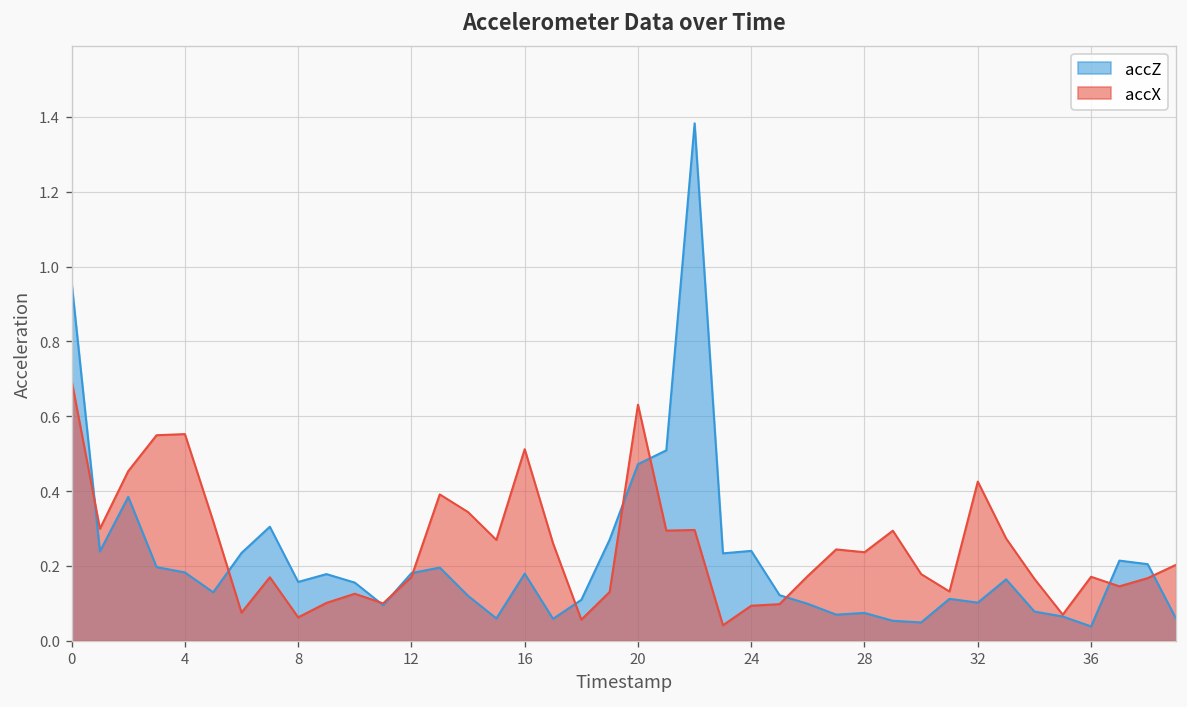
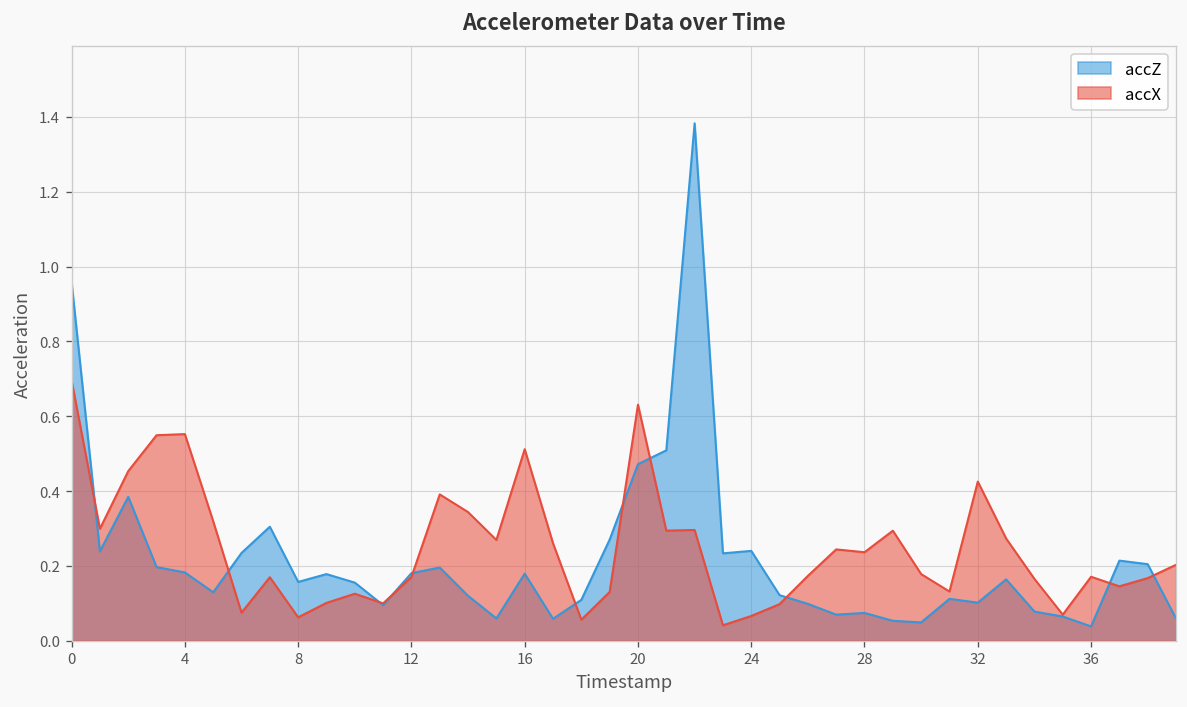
accX, 24: 0.09 -> 0.07
